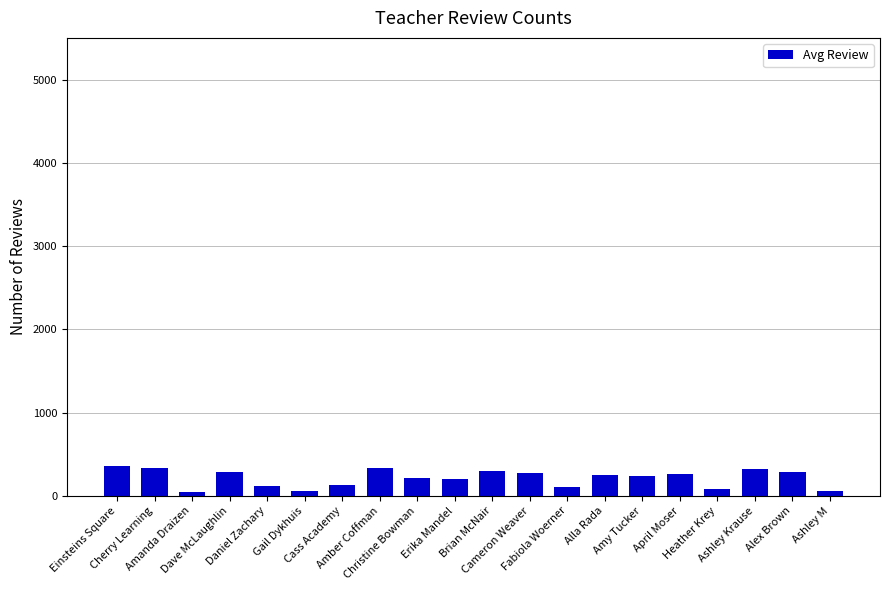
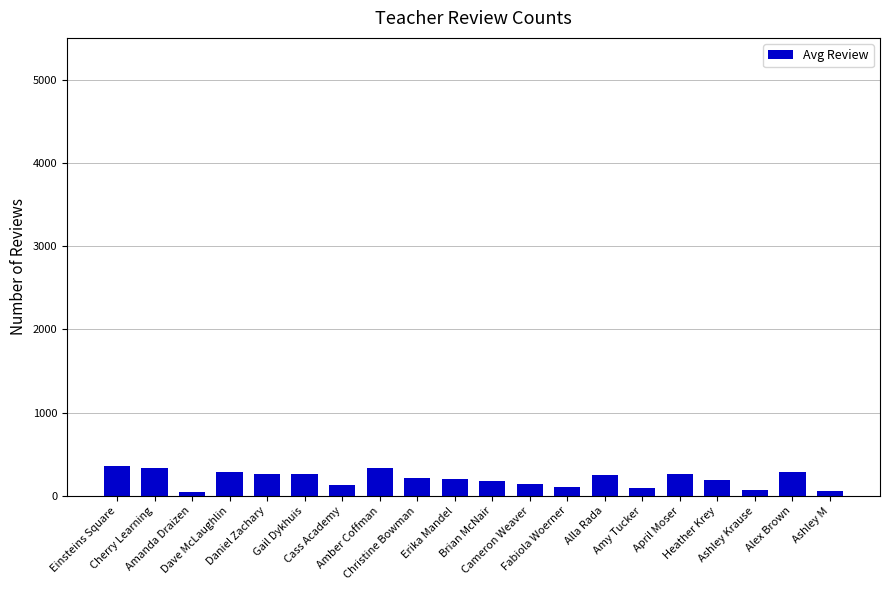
Daniel Zachary: 100 -> 300
Gail Dykhuis: 100 -> 300
Brian McNair: 300 -> 200
Cameron Weaver: 300 -> 100
Amy Tucker: 200 -> 100
Heather Krey: 100 -> 200
Ashley Krause: 300 -> 100
